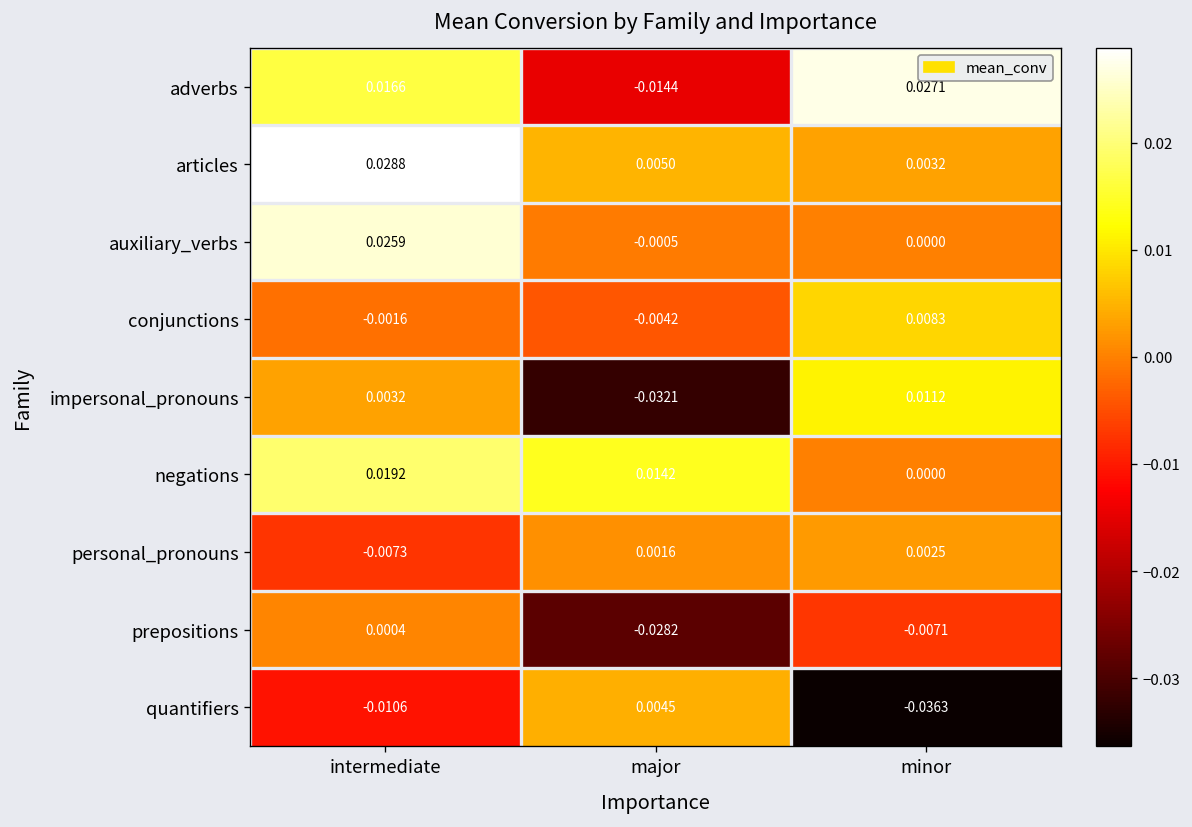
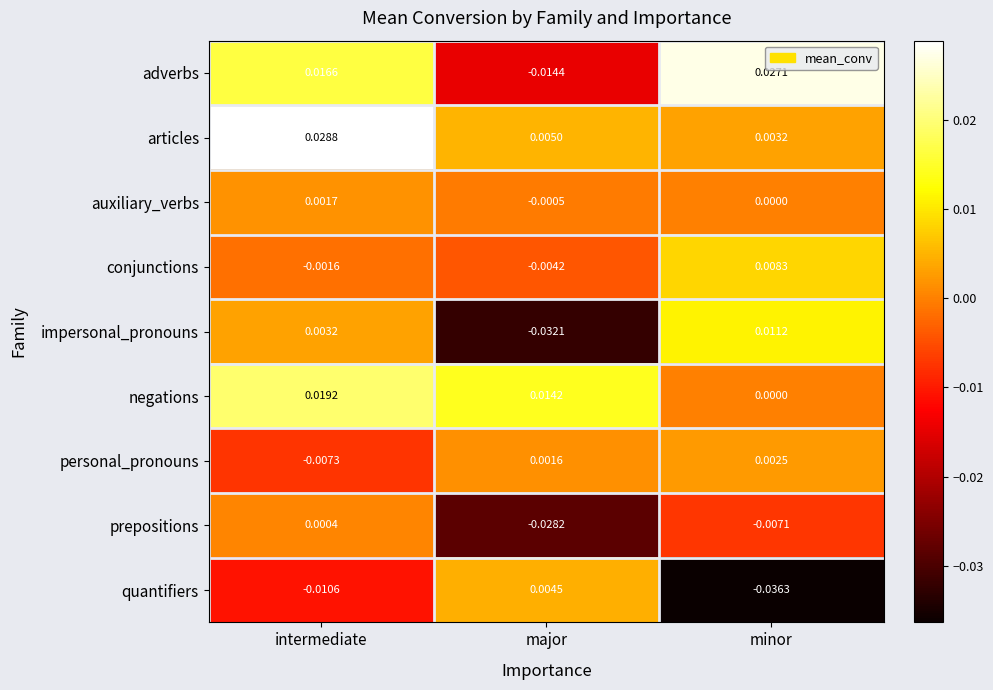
auxiliary_verbs, intermediate: 0.0259 -> 0.0017
